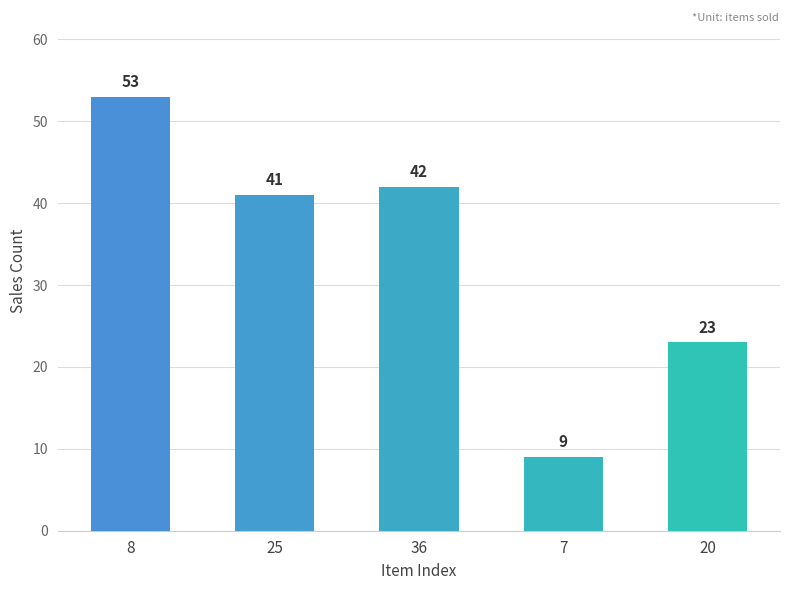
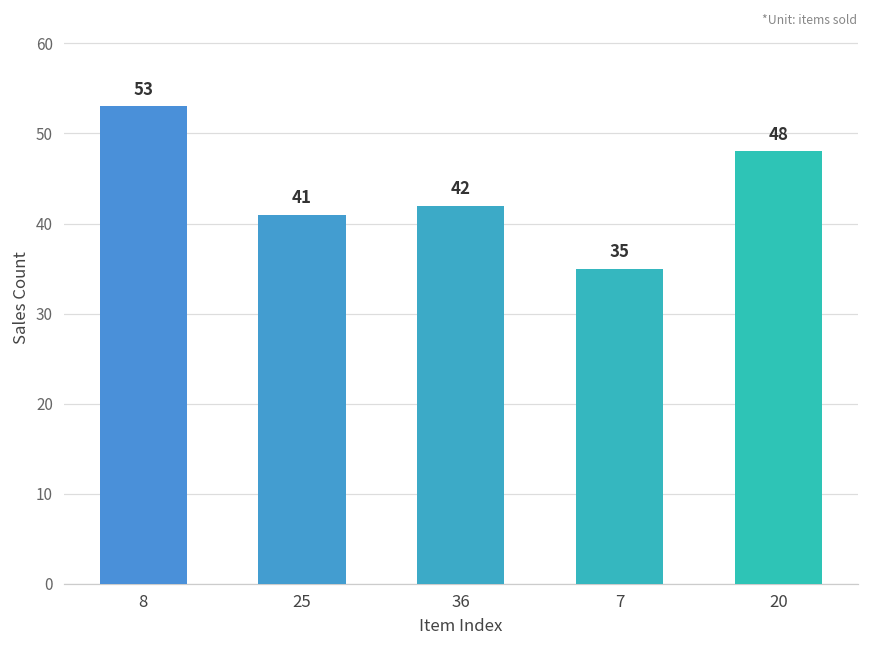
7: 9 -> 35
20: 23 -> 48
